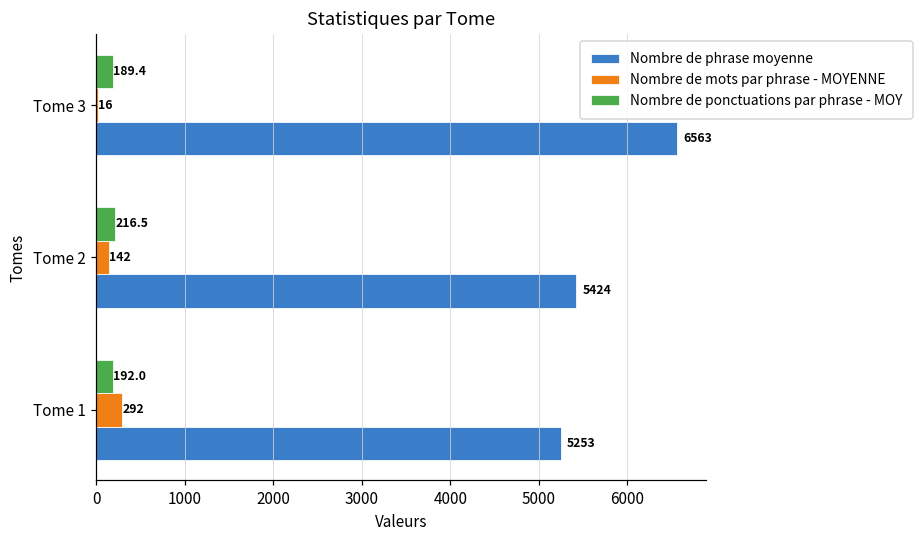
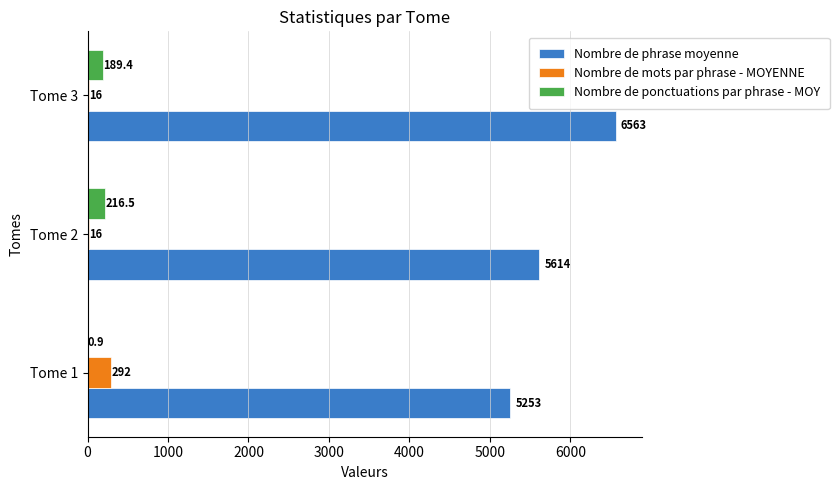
Nombre de mots par phrase - MOYENNE, Tome 2: 142 -> 16
Nombre de phrase moyenne, Tome 2: 5424 -> 5614
Nombre de ponctuations par phrase - MOY, Tome 1: 192.0 -> 0.9
